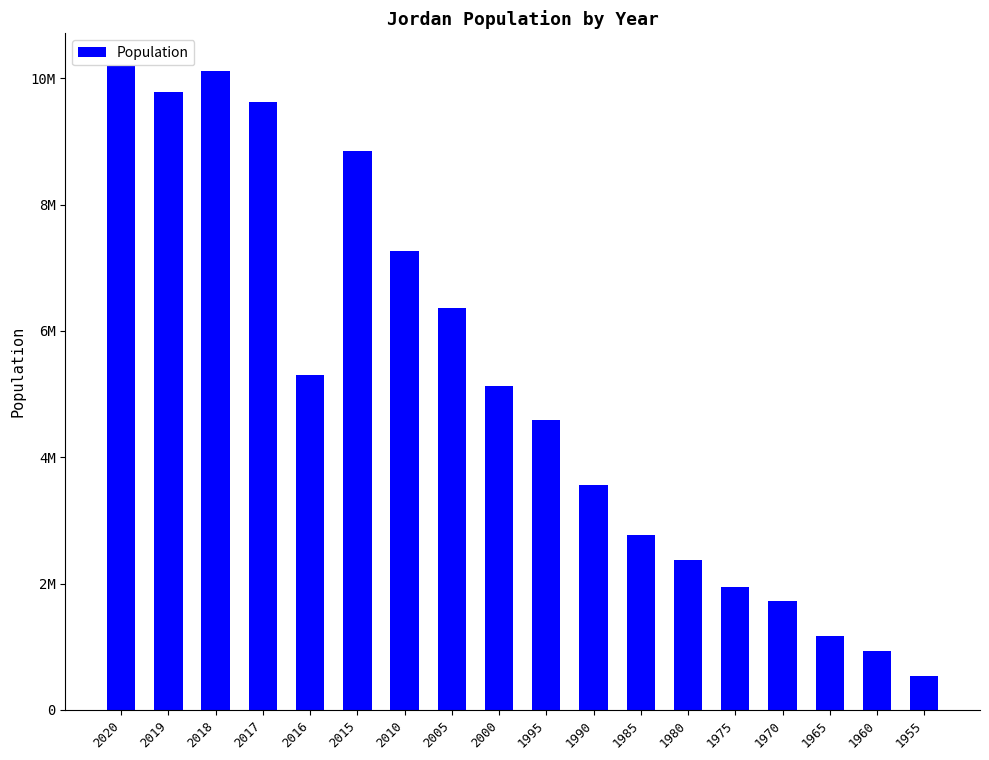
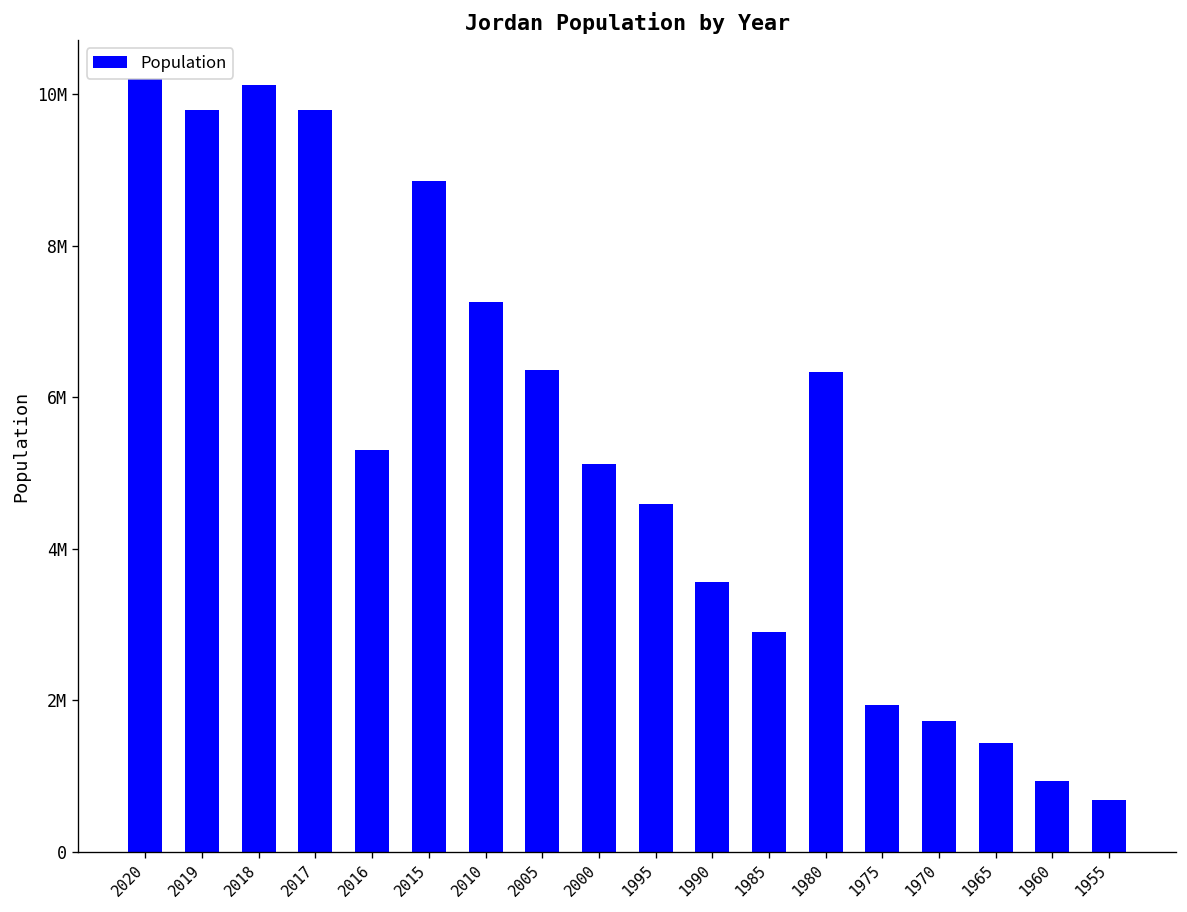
2017: 9600000 -> 9800000
1985: 2800000 -> 2900000
1980: 2400000 -> 6300000
1965: 1200000 -> 1400000
1955: 500000 -> 700000
